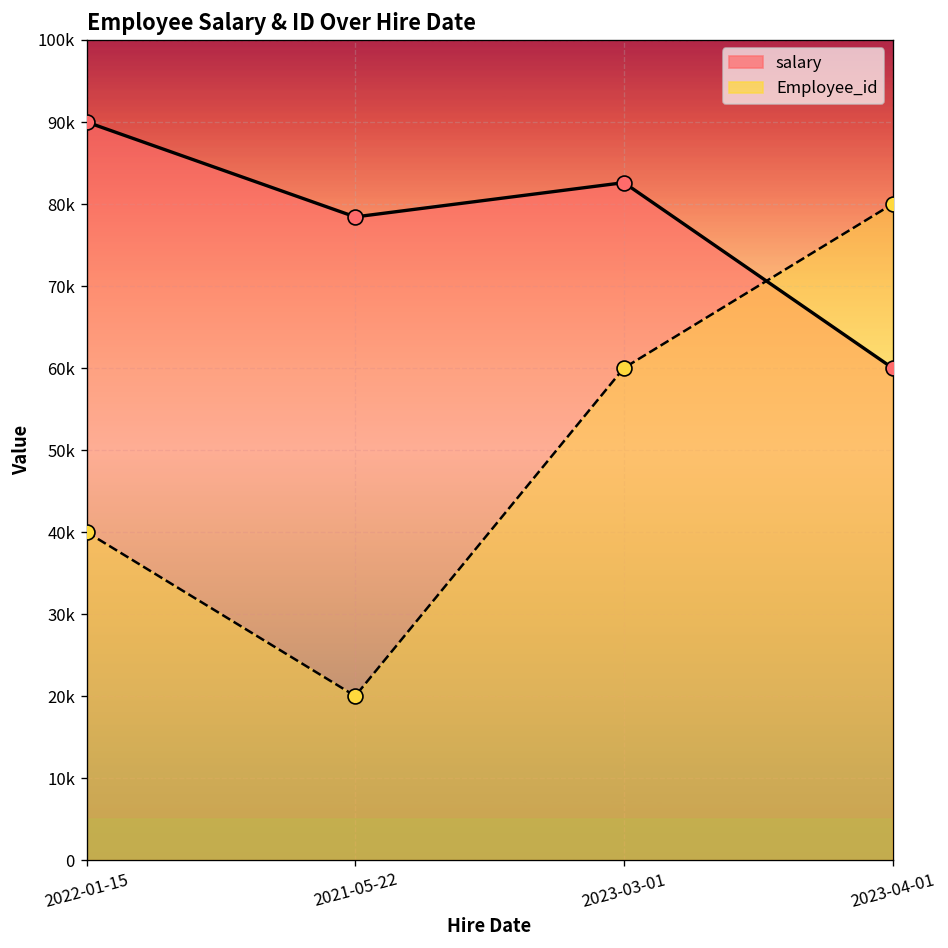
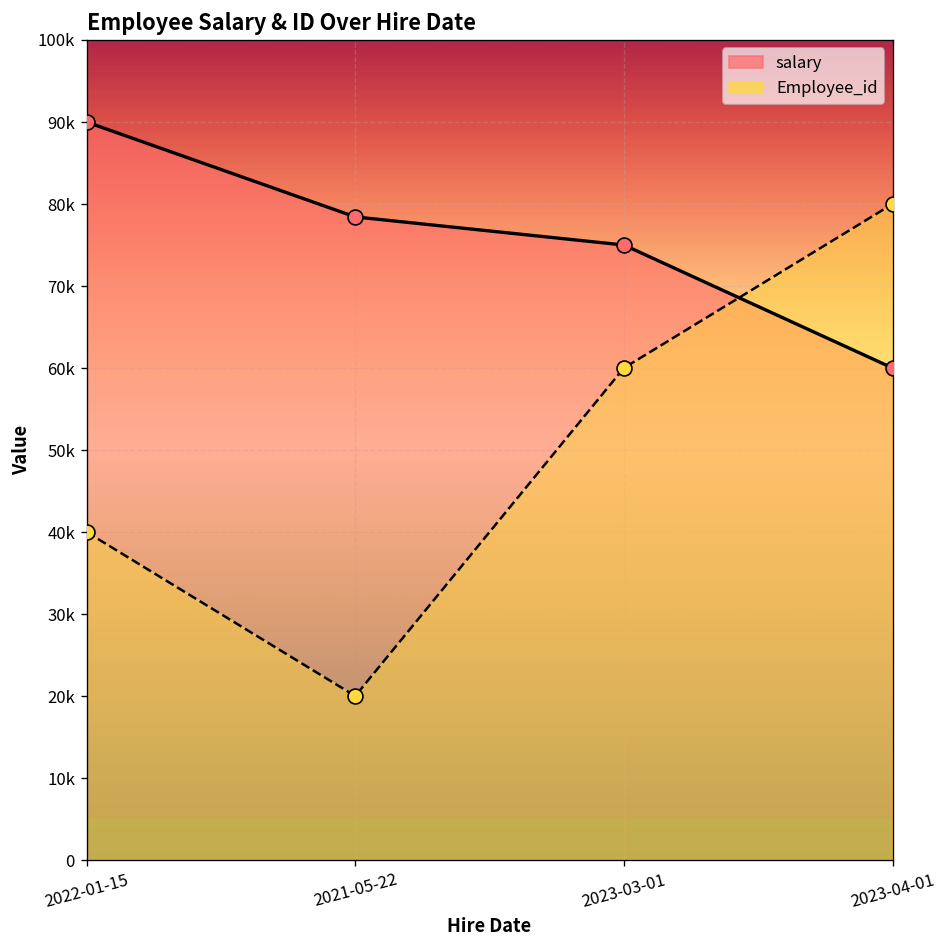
salary, 2023-03-01: 83000 -> 75000
